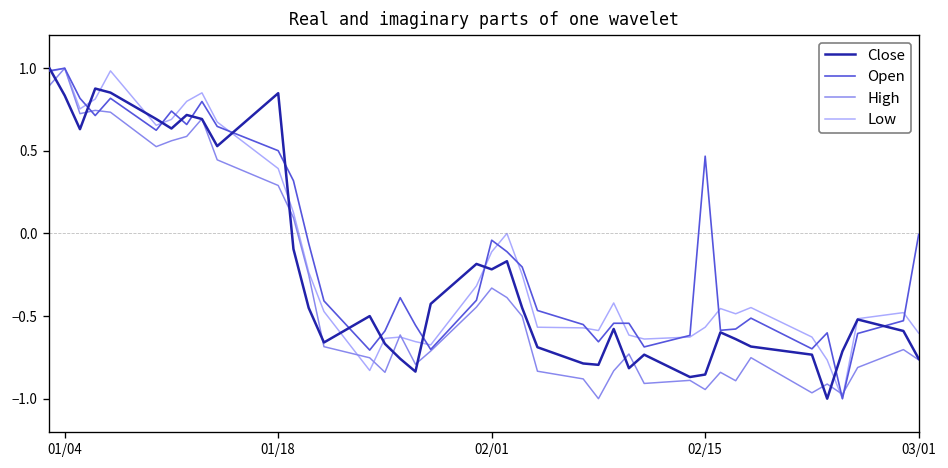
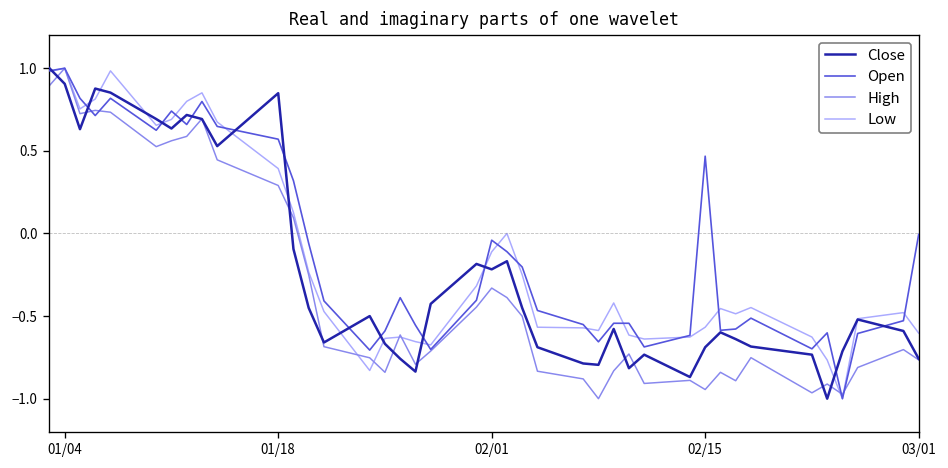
Close, 01/04: 0.83 -> 0.91
Open, 01/18: 0.50 -> 0.57
Close, 02/15: -0.85 -> -0.69
